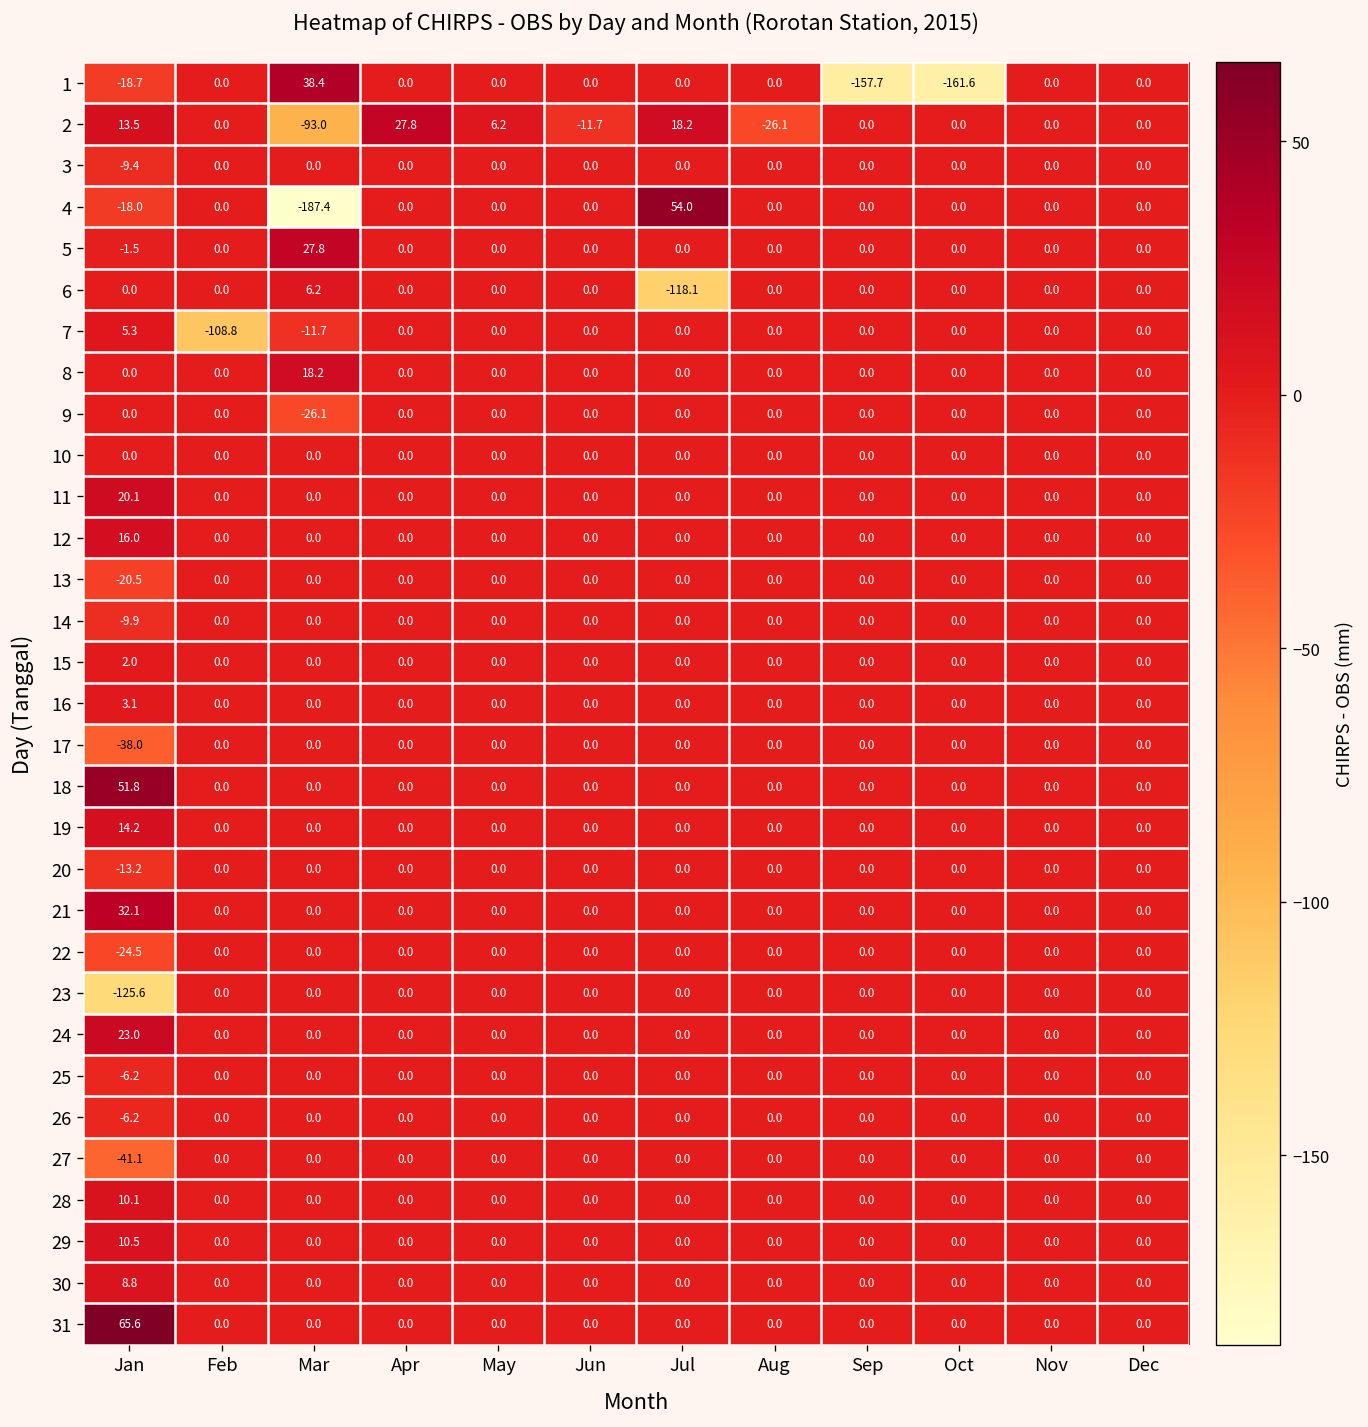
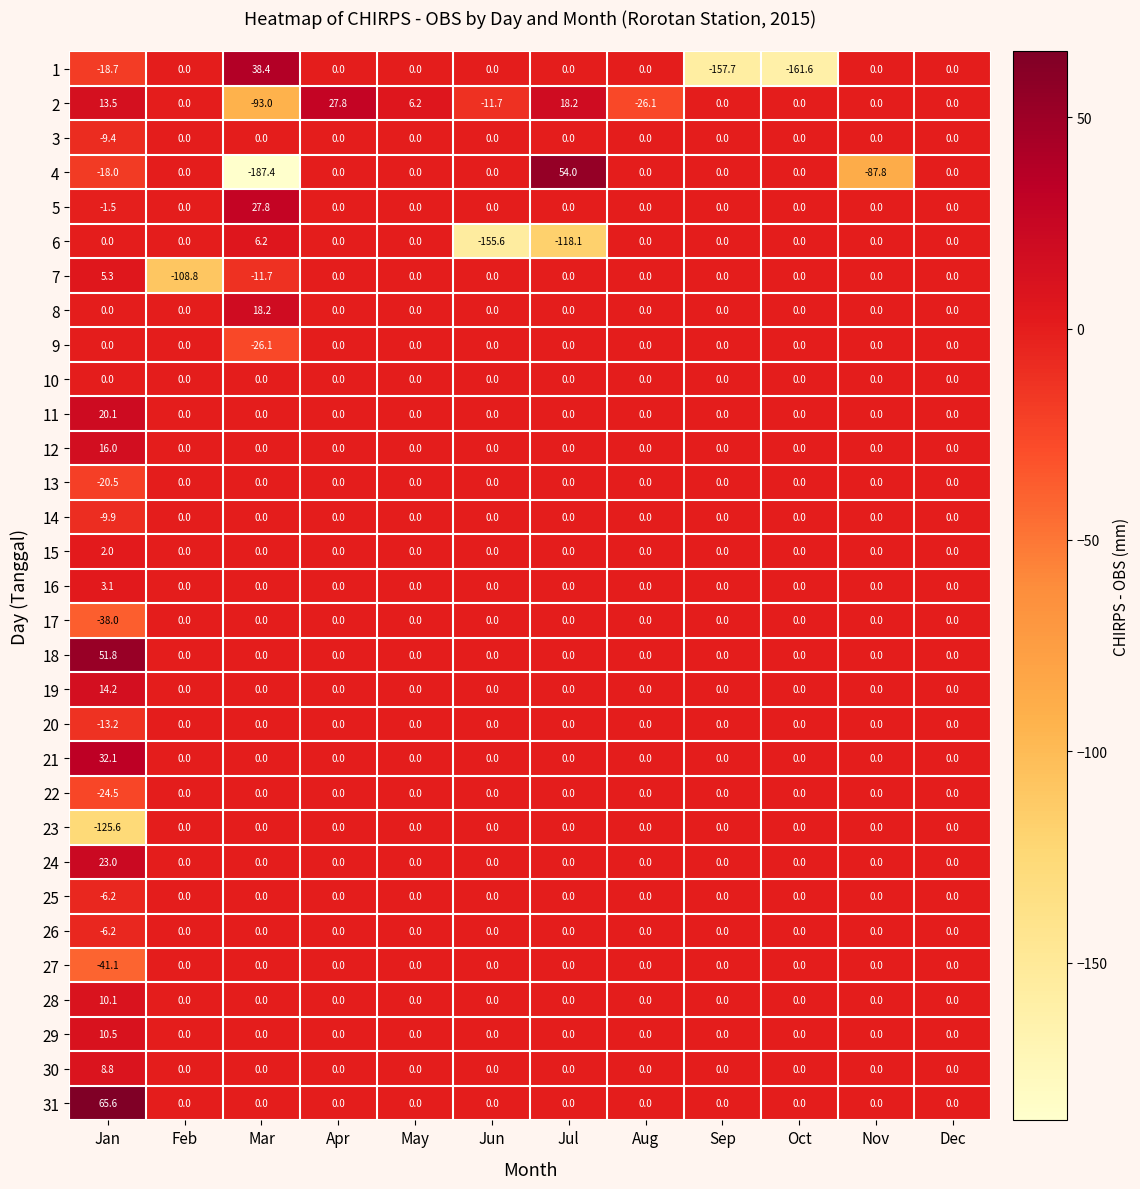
4, Nov: 0.0 -> -87.8
6, Jun: 0.0 -> -155.6
